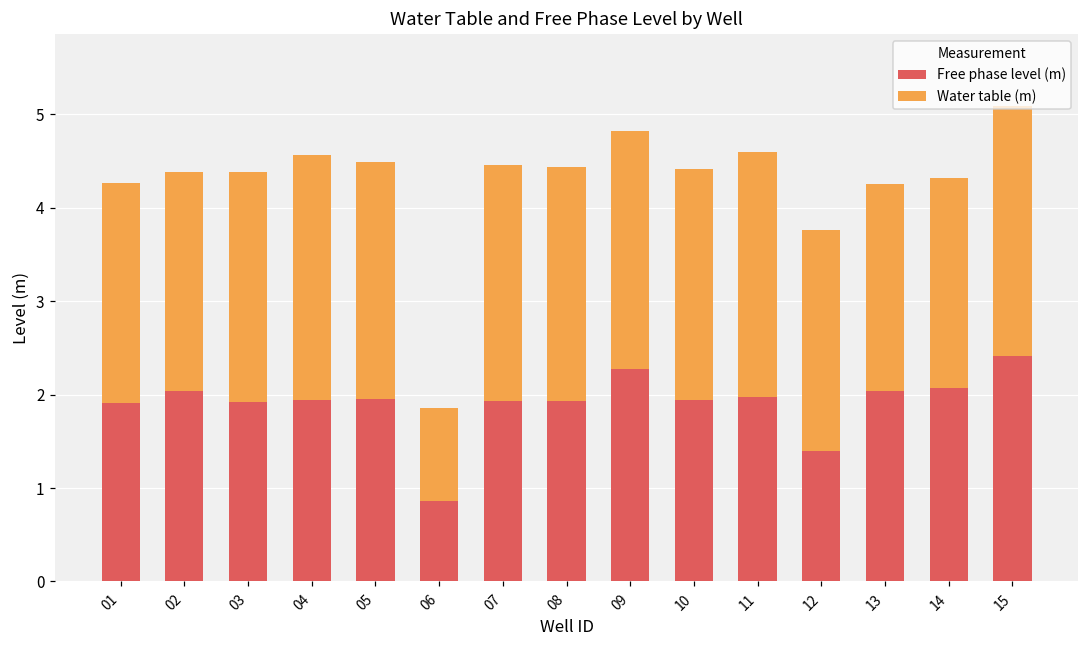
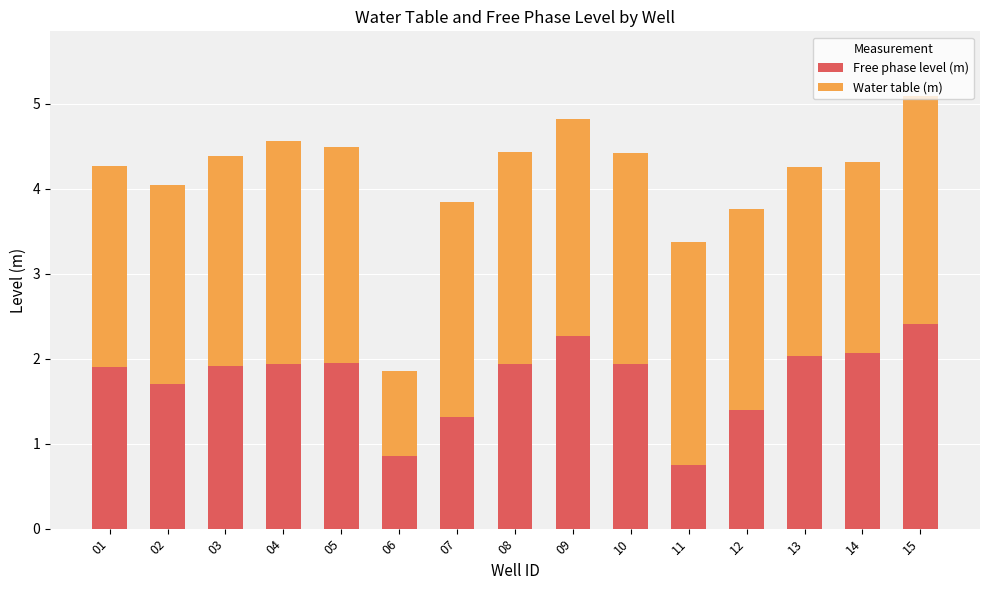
Free phase level (m), 02: 2.0 -> 1.7
Free phase level (m), 07: 1.9 -> 1.3
Free phase level (m), 11: 2.0 -> 0.8
